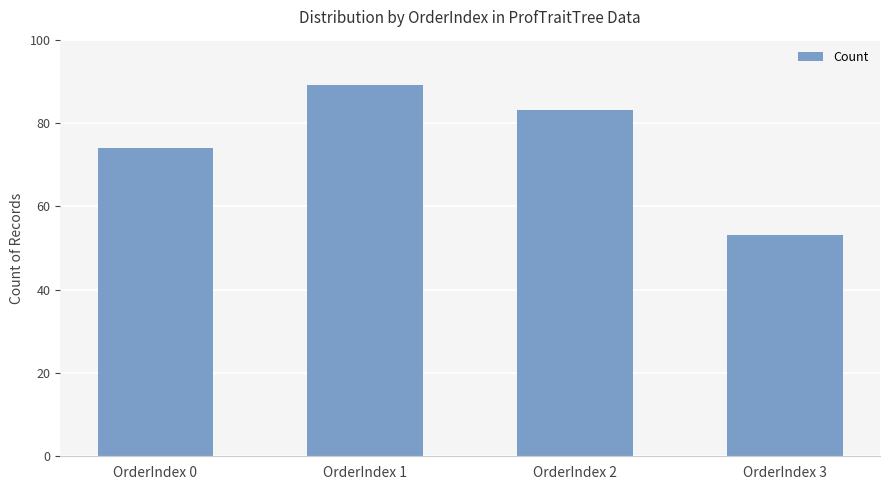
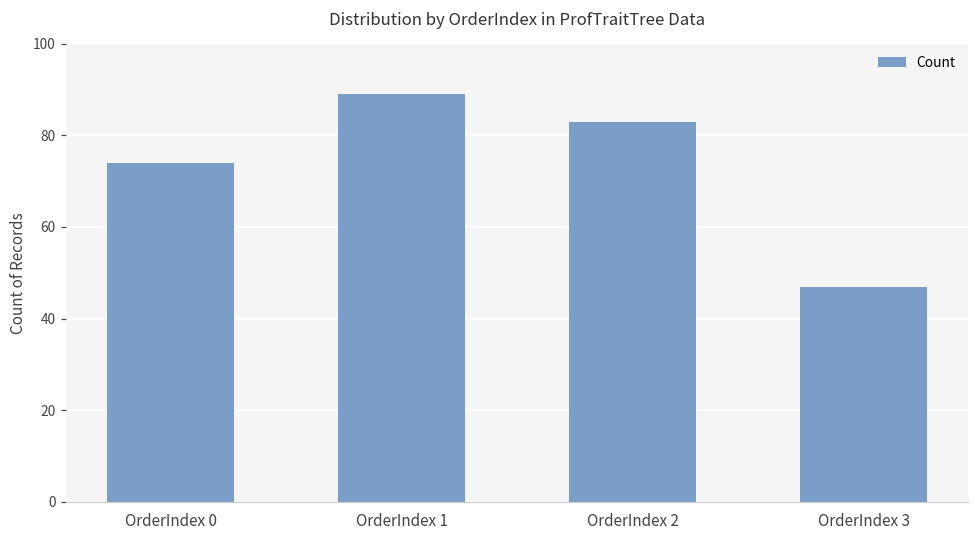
OrderIndex 3: 53 -> 47
